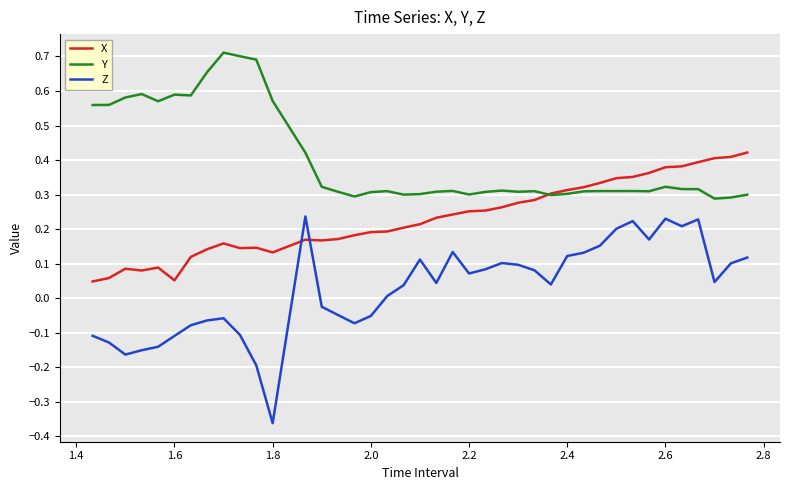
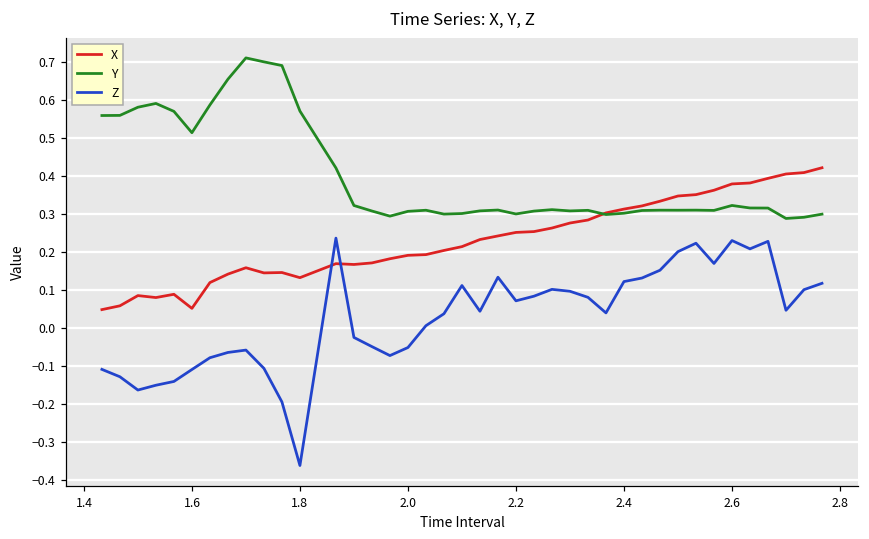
Y, 1.6: 0.59 -> 0.51
